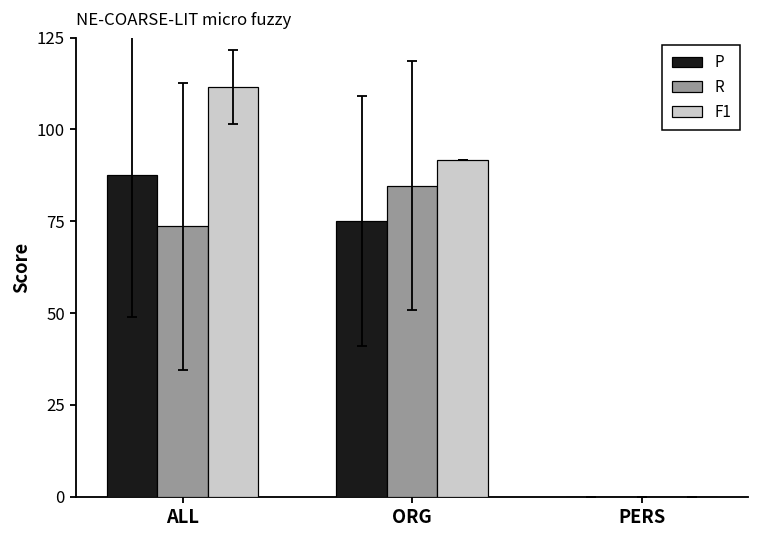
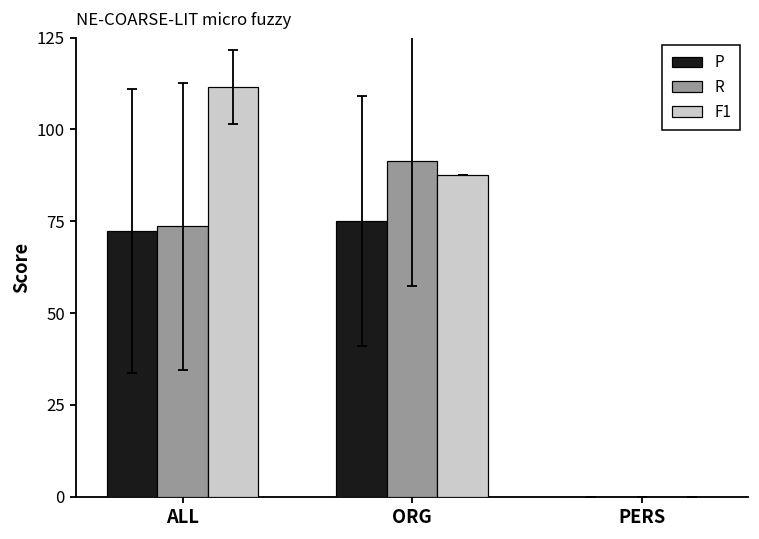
P, ALL: 88 -> 72
R, ORG: 85 -> 91
F1, ORG: 92 -> 88
